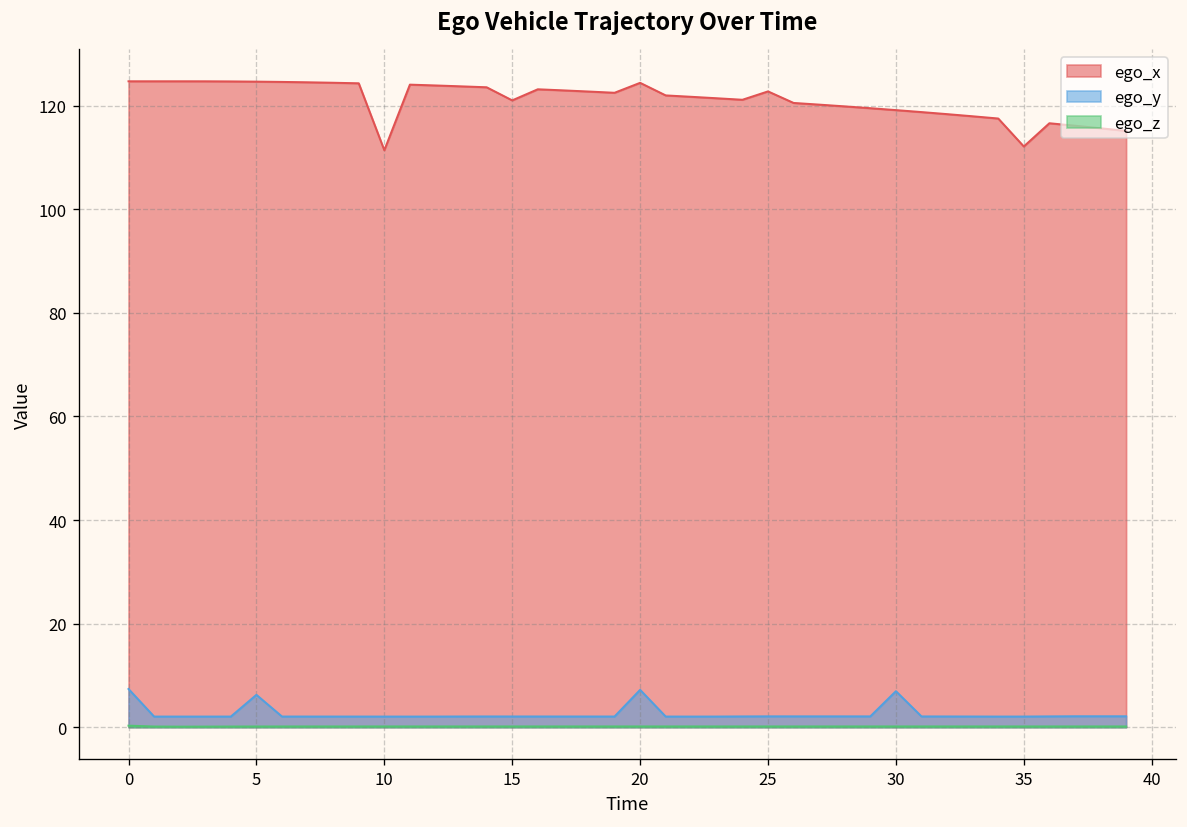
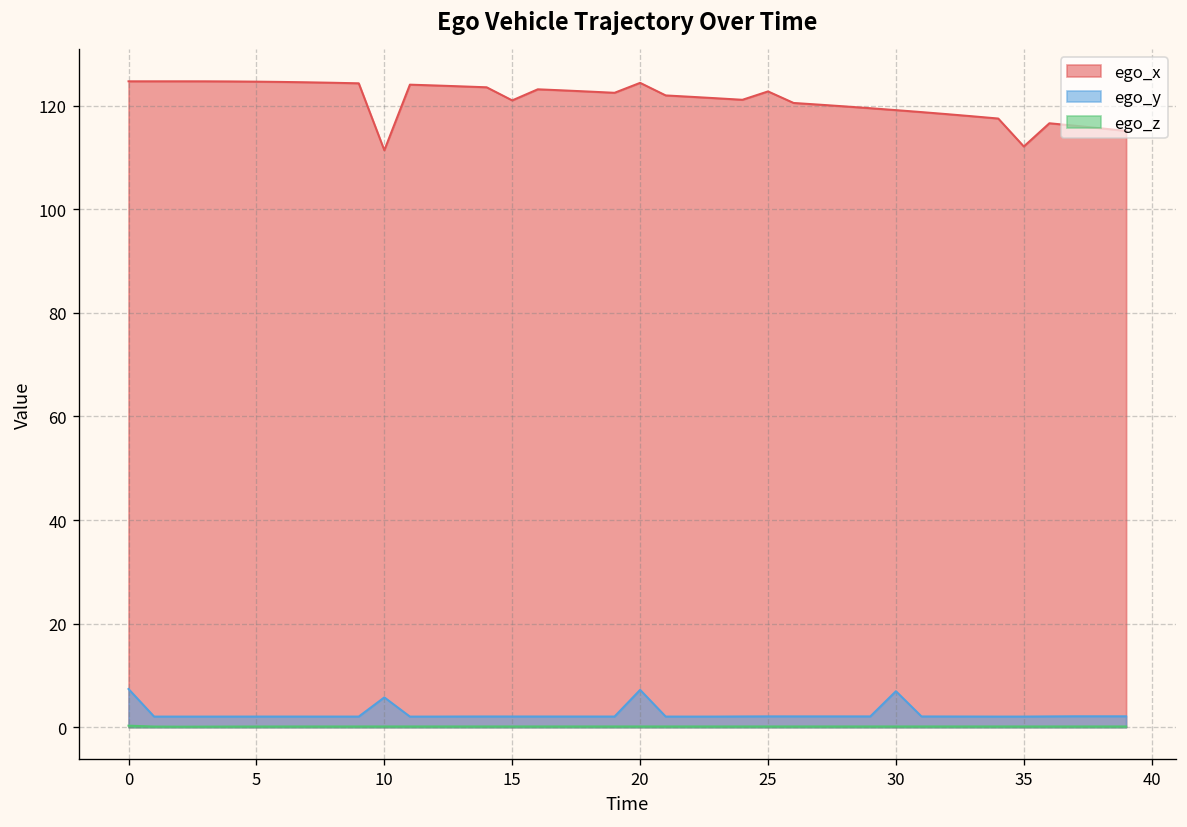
ego_y, 5: 6 -> 2
ego_y, 10: 2 -> 6
